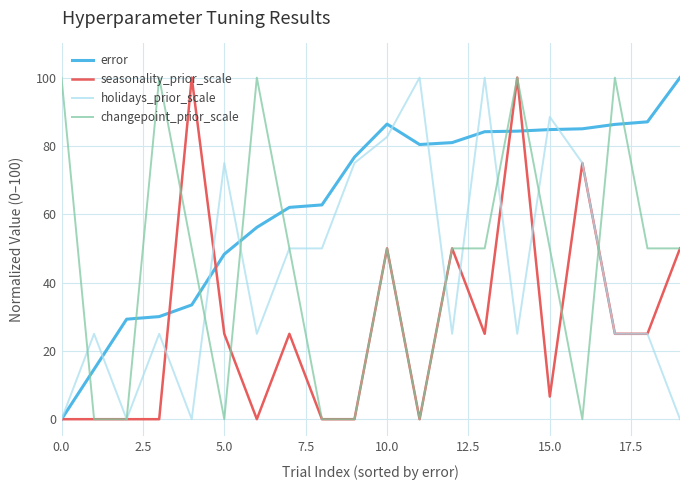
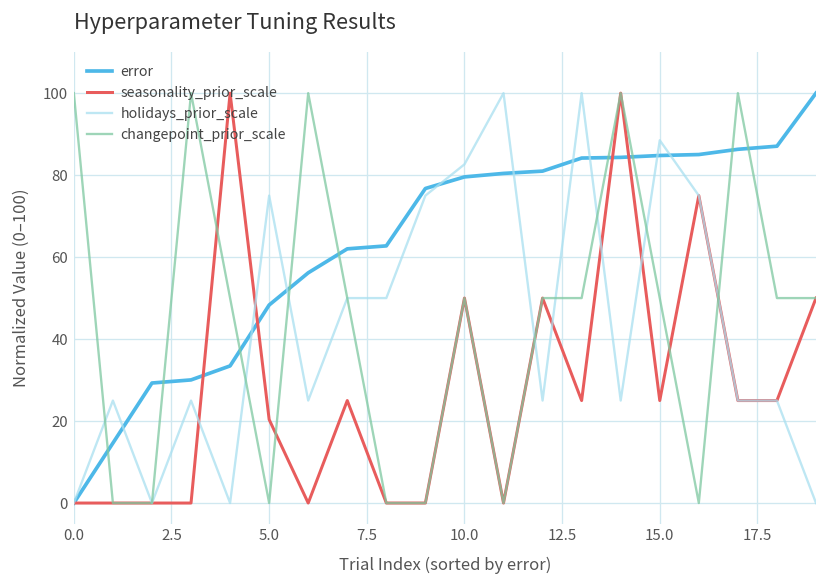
seasonality_prior_scale, 5.0: 25 -> 20
error, 10.0: 86 -> 80
seasonality_prior_scale, 15.0: 7 -> 25
